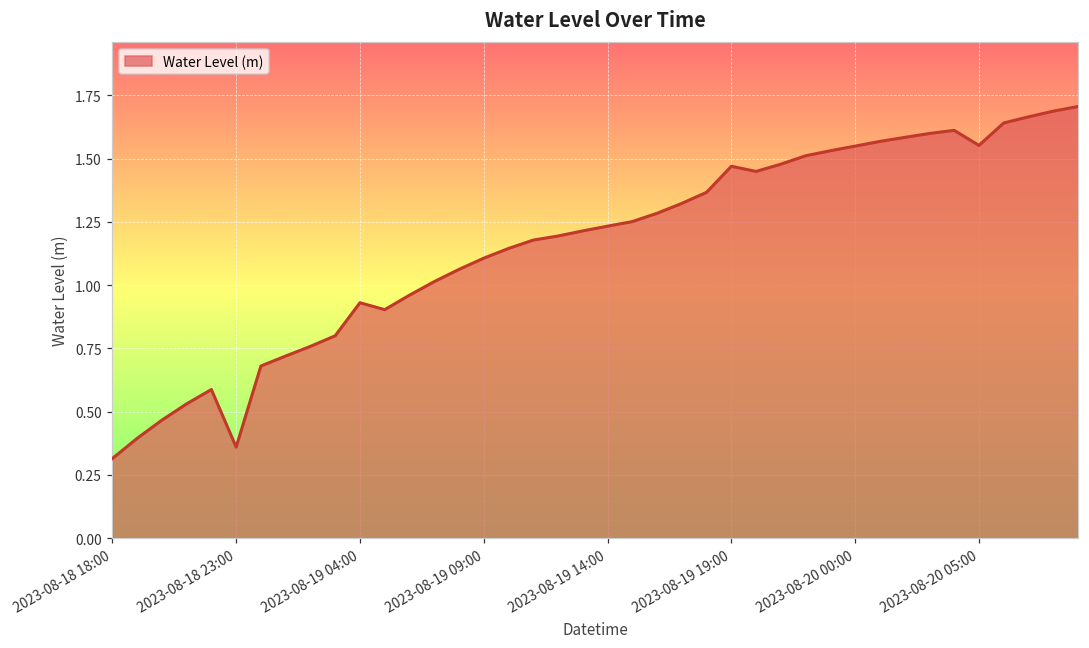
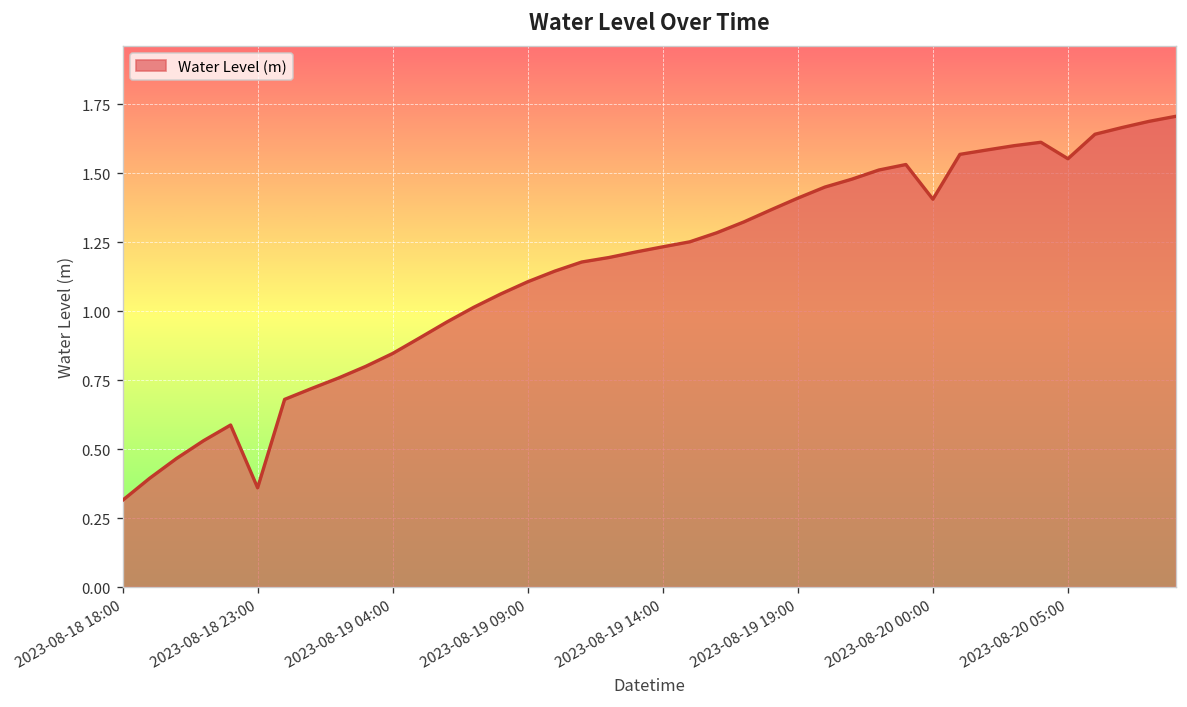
2023-08-19 04:00: 0.93 -> 0.85
2023-08-19 19:00: 1.47 -> 1.41
2023-08-20 00:00: 1.55 -> 1.41
